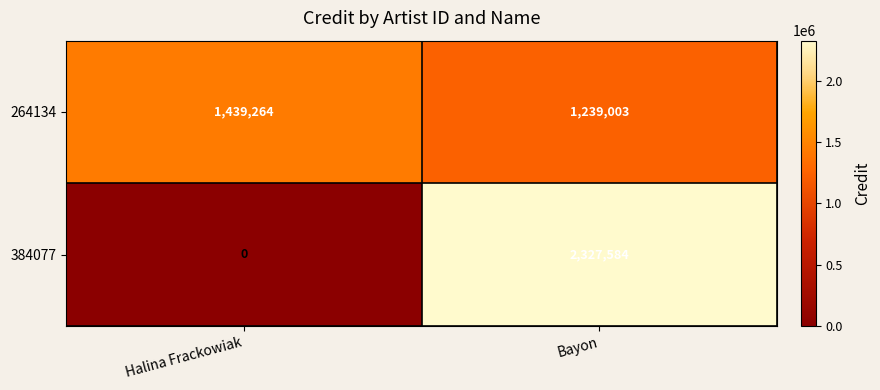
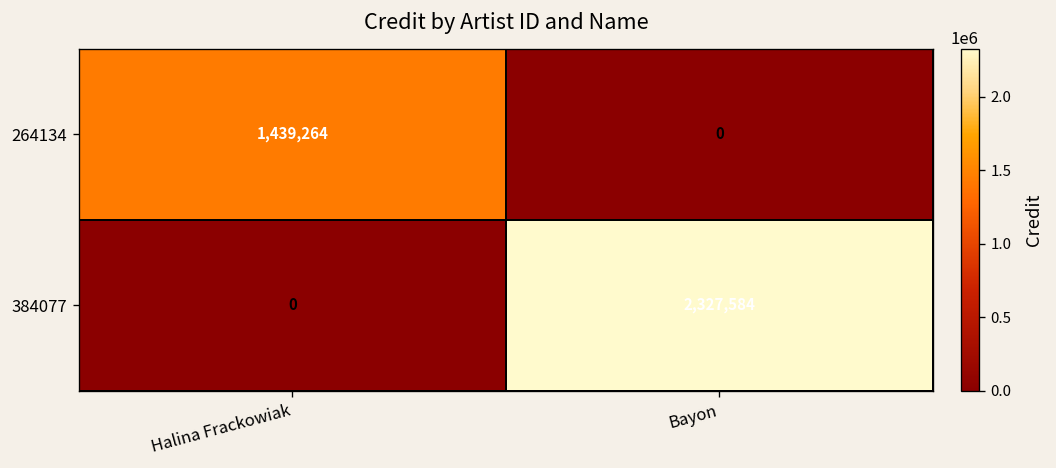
264134, Bayon: 1,239,003 -> 0
